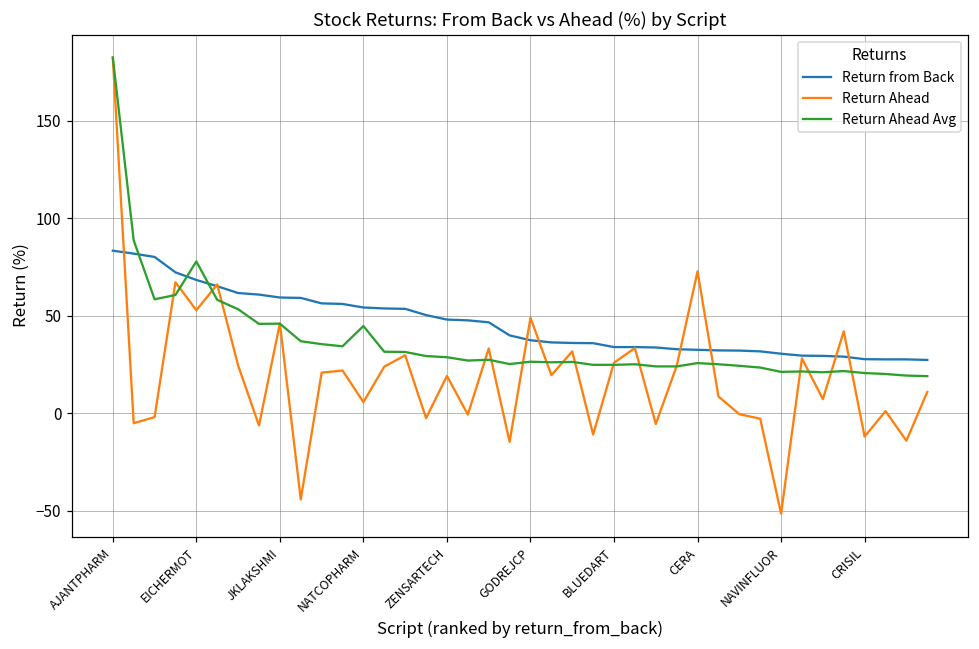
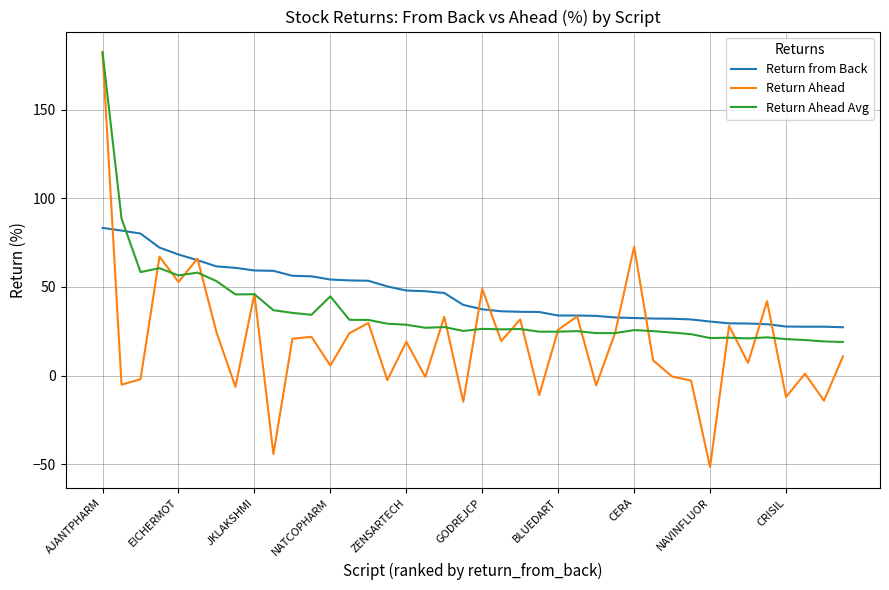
Return Ahead Avg, EICHERMOT: 78 -> 57
